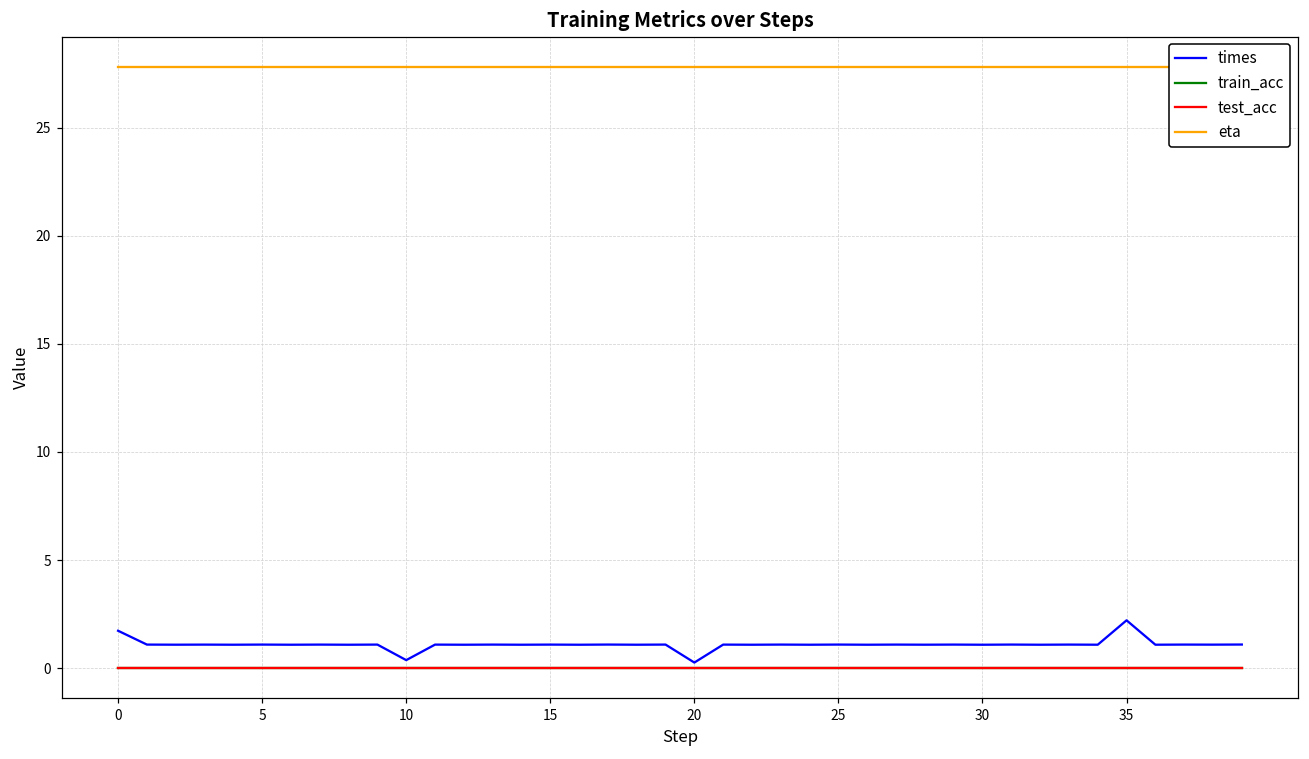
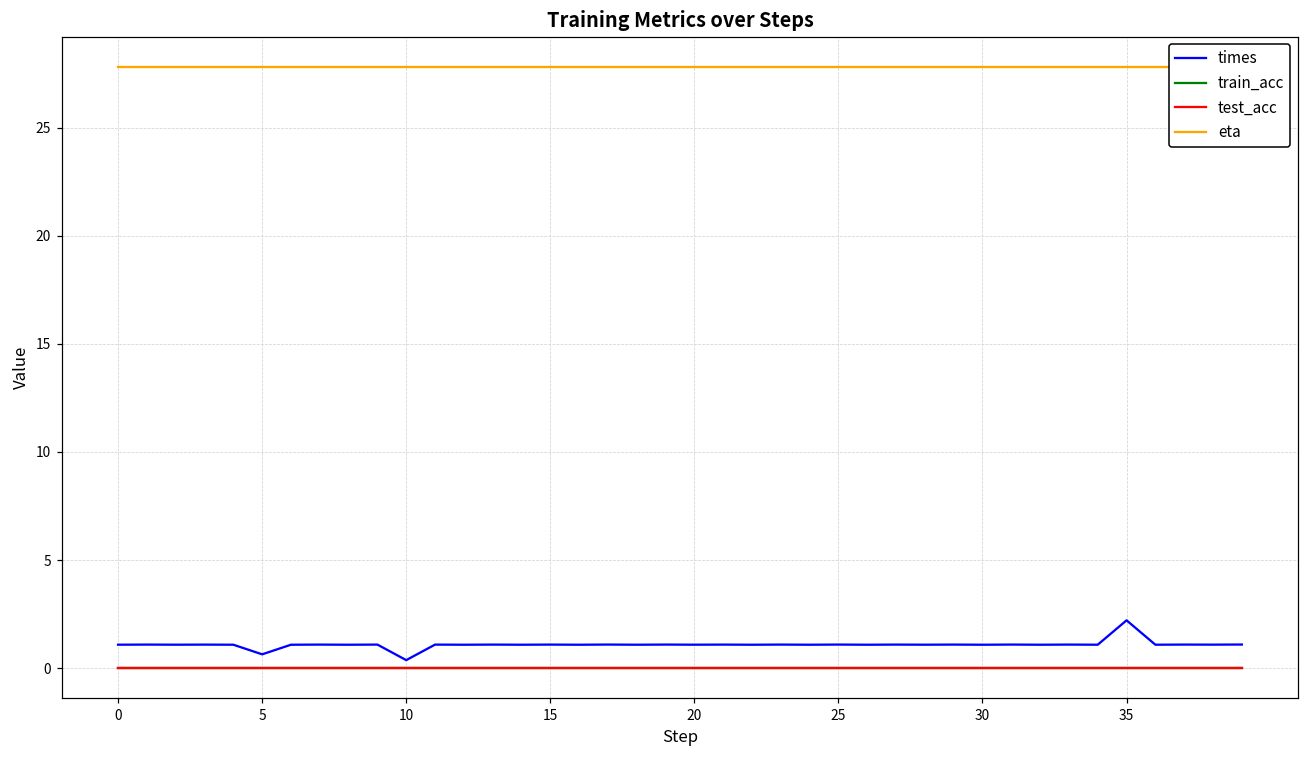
times, 0: 1.7 -> 1.1
times, 5: 1.1 -> 0.6
times, 20: 0.3 -> 1.1
